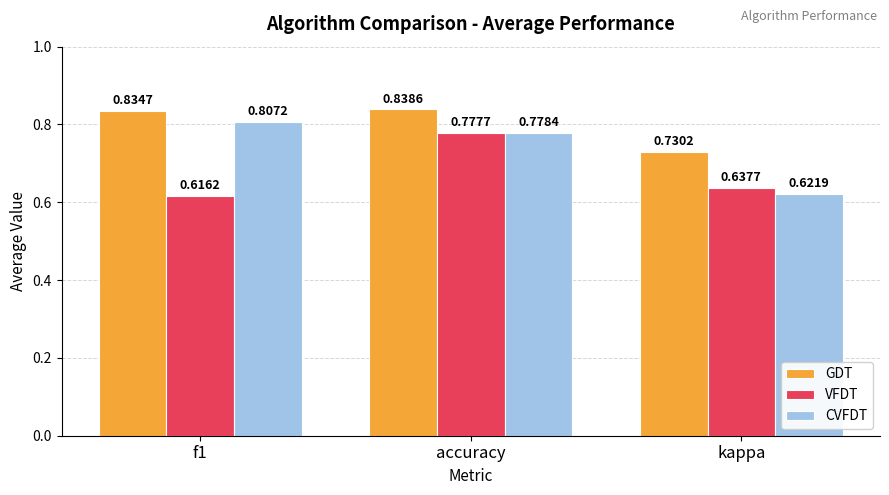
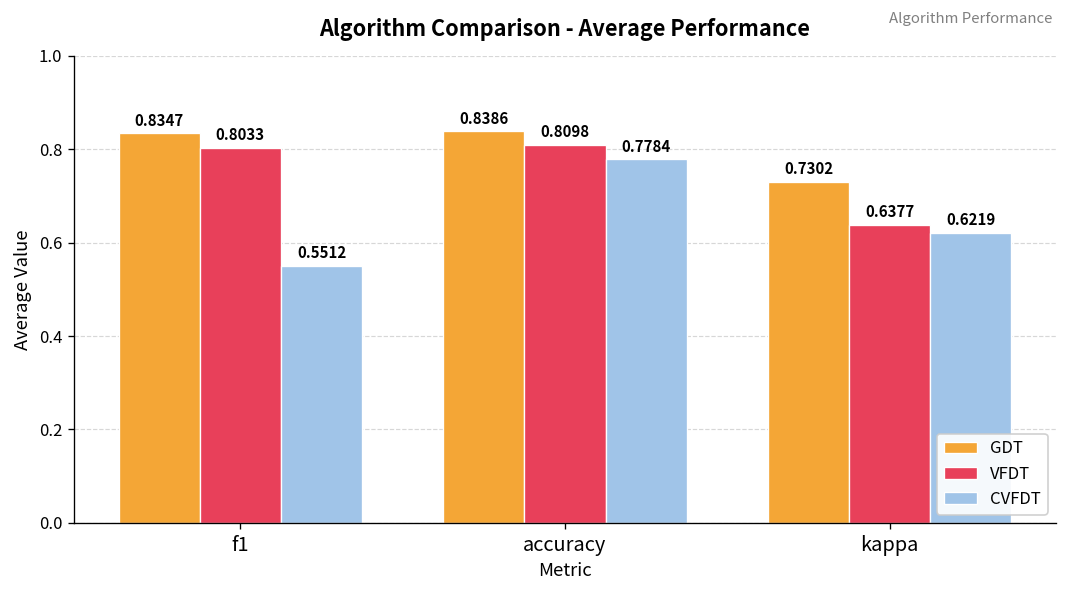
VFDT, f1: 0.6162 -> 0.8033
CVFDT, f1: 0.8072 -> 0.5512
VFDT, accuracy: 0.7777 -> 0.8098
